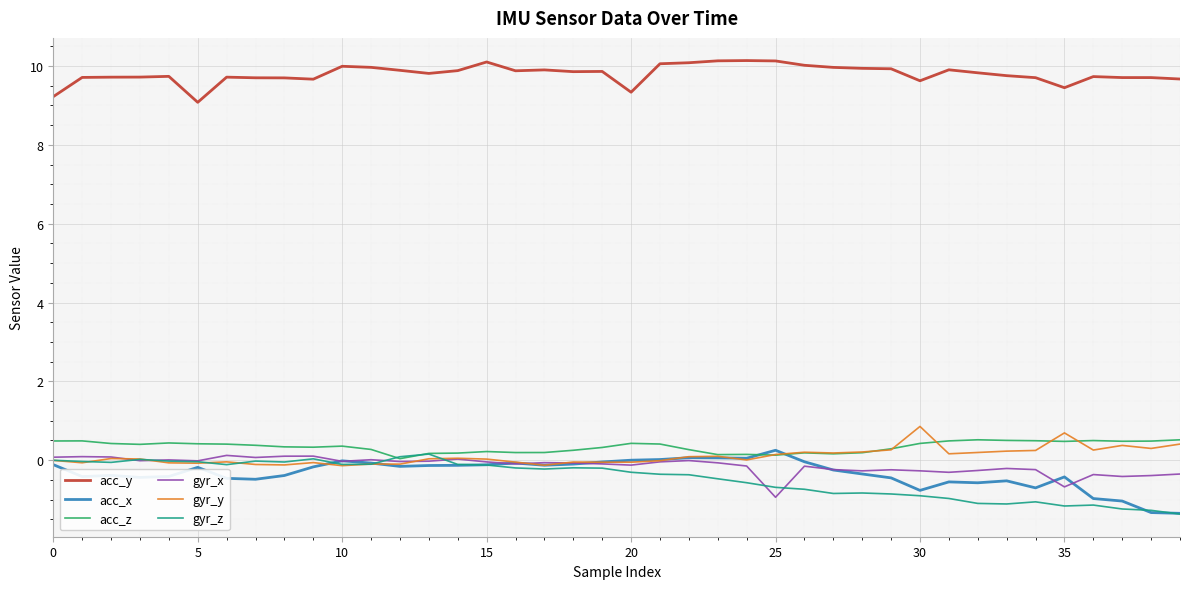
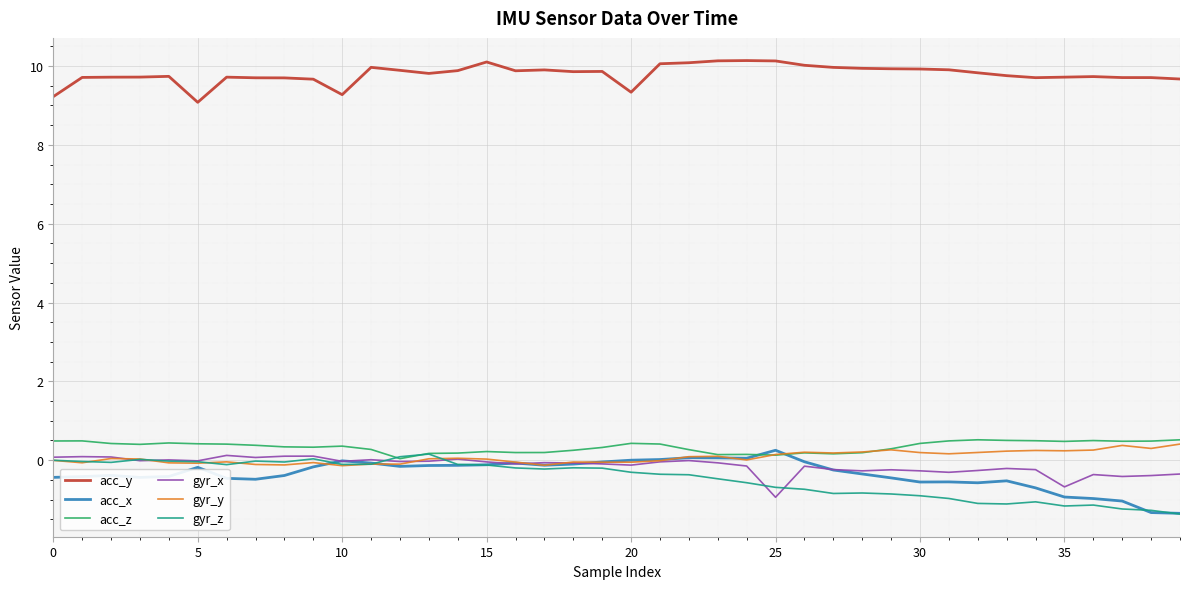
acc_x, 0: -0.1 -> -0.4
acc_y, 10: 10.0 -> 9.3
acc_y, 30: 9.6 -> 9.9
acc_x, 30: -0.8 -> -0.6
gyr_y, 30: 0.9 -> 0.2
acc_y, 35: 9.5 -> 9.7
acc_x, 35: -0.4 -> -0.9
gyr_y, 35: 0.7 -> 0.2
